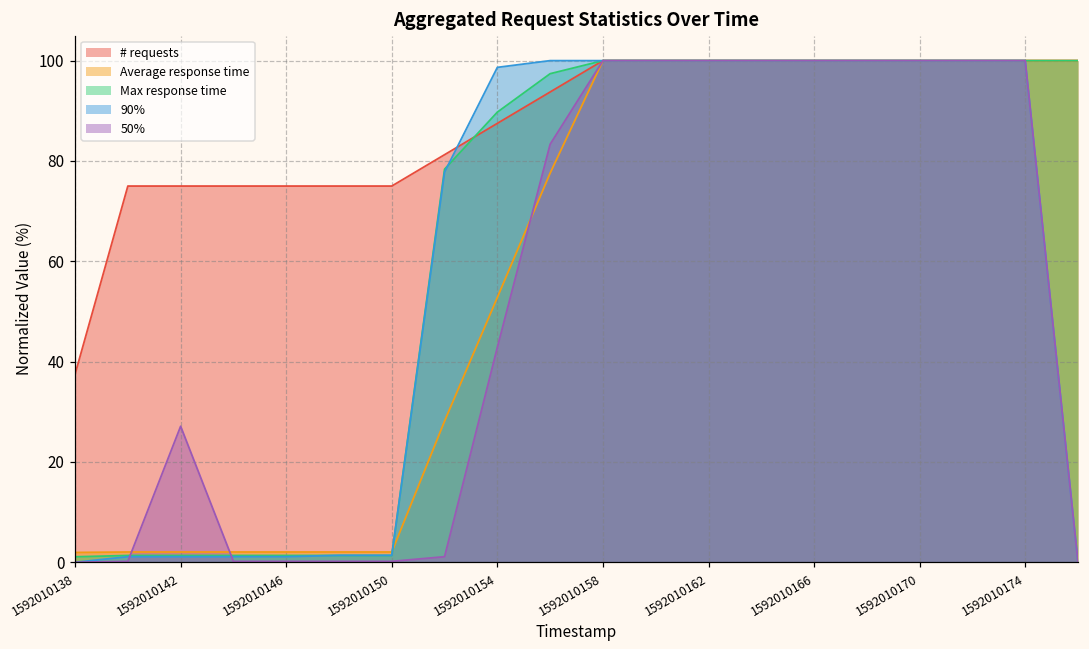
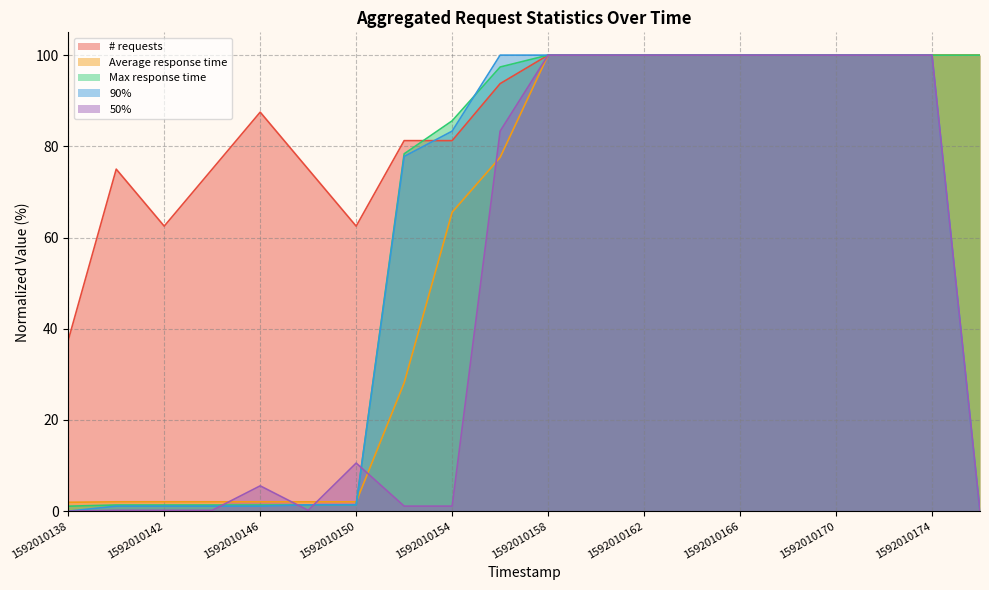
# requests, 1592010142: 75 -> 63
50%, 1592010142: 27 -> 0
# requests, 1592010146: 75 -> 88
50%, 1592010146: 0 -> 6
# requests, 1592010150: 75 -> 63
50%, 1592010150: 0 -> 11
# requests, 1592010154: 88 -> 81
Average response time, 1592010154: 53 -> 66
Max response time, 1592010154: 90 -> 86
90%, 1592010154: 99 -> 83
50%, 1592010154: 43 -> 1
